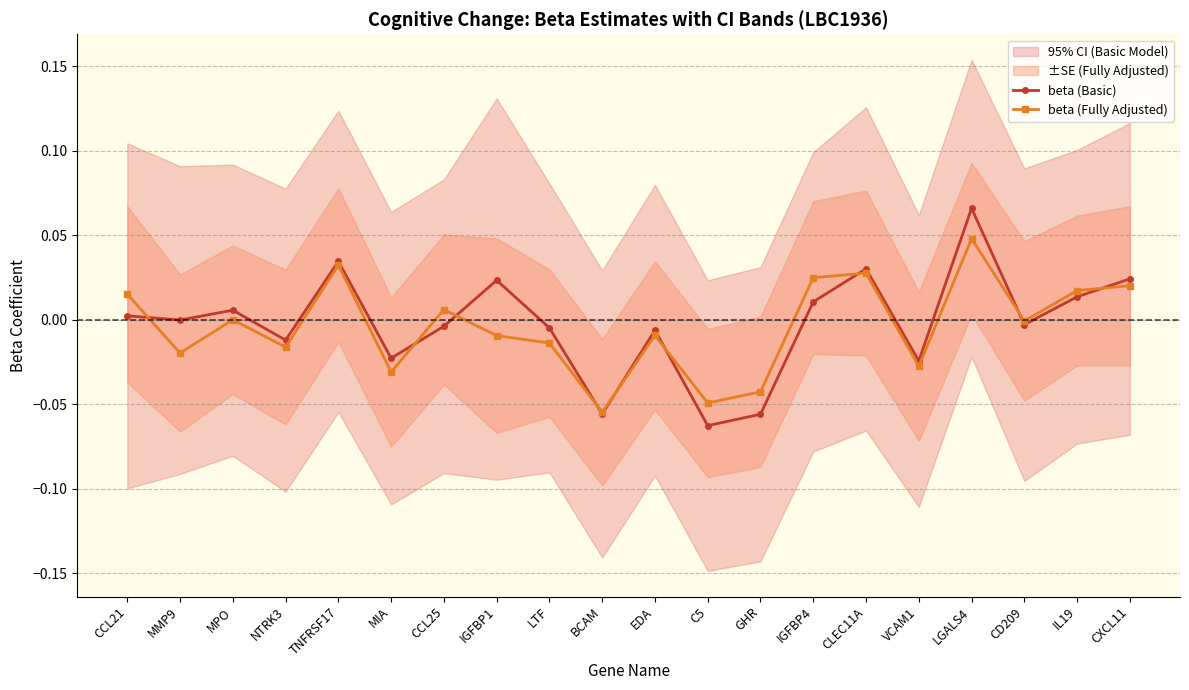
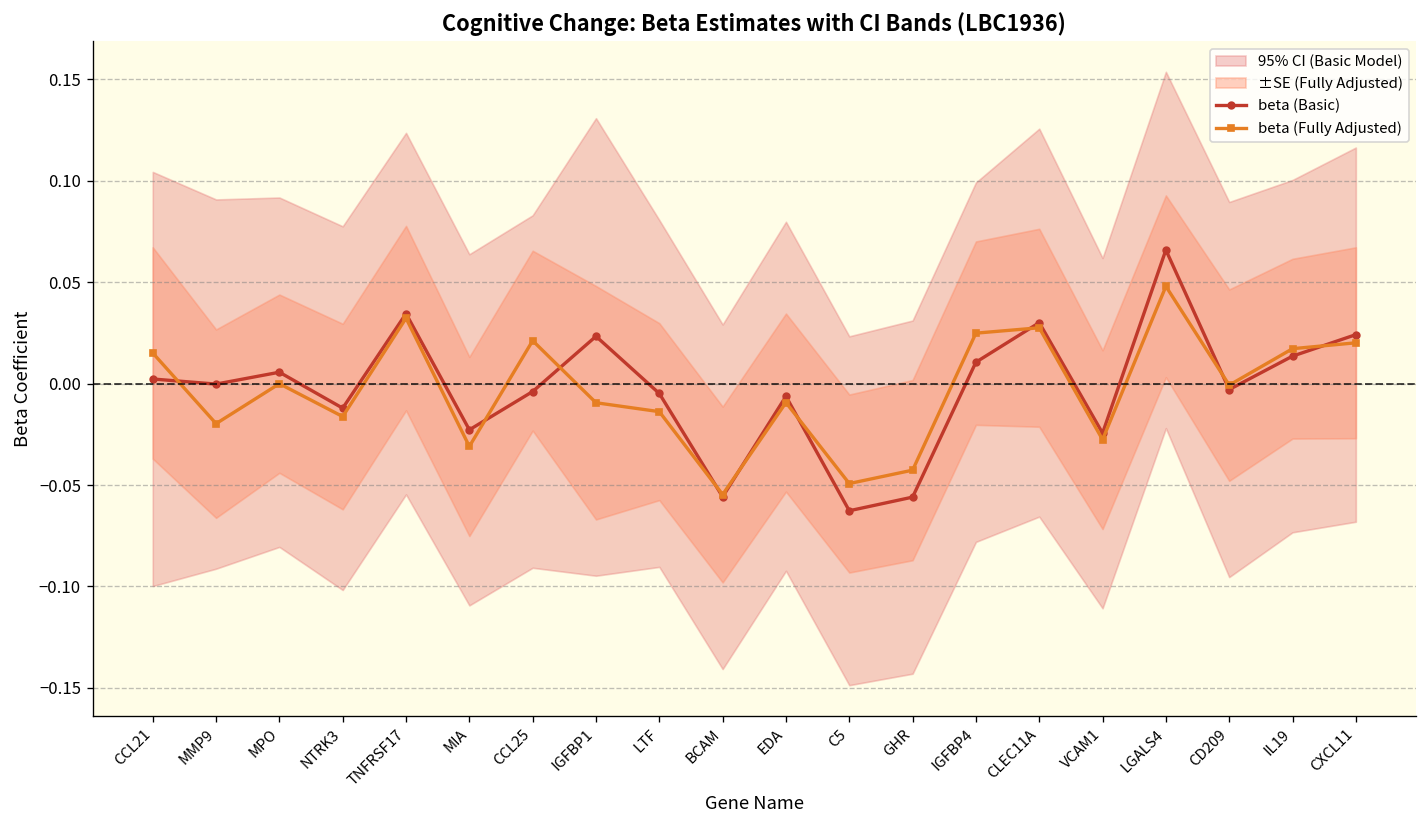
beta (Fully Adjusted), CCL25: 0.006 -> 0.021
